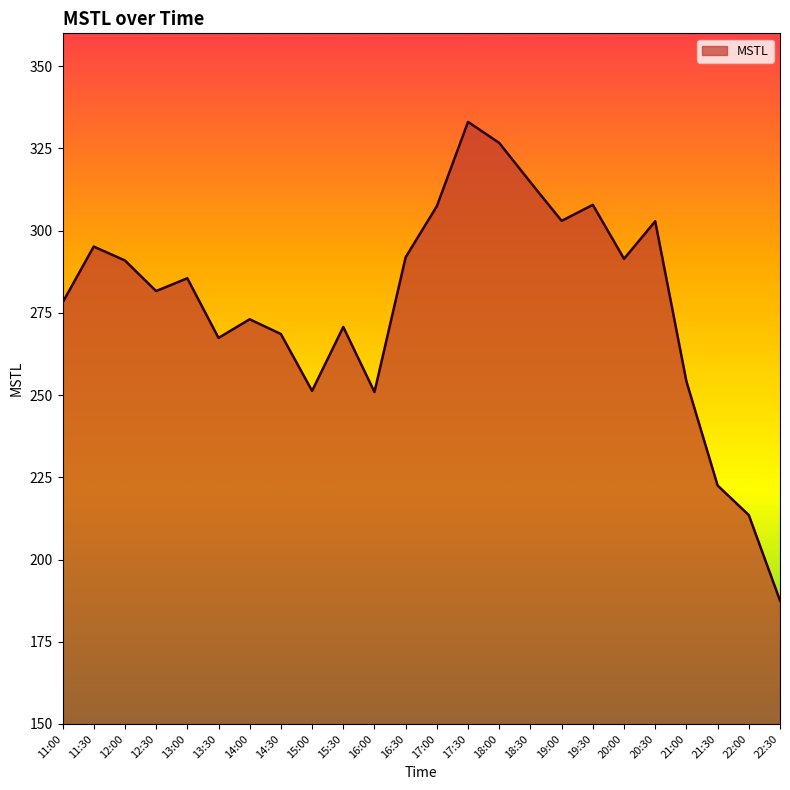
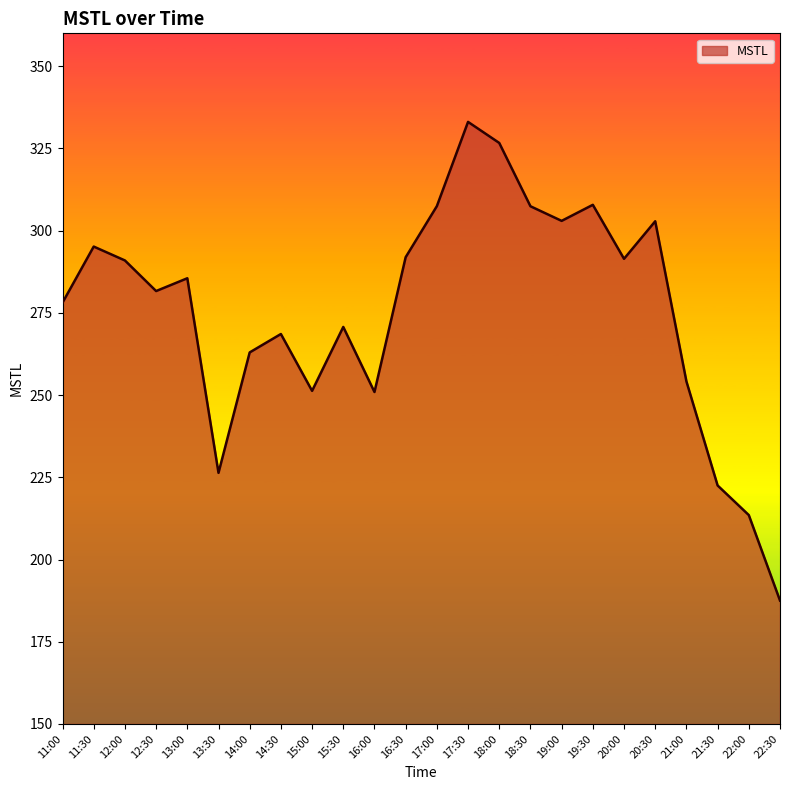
13:30: 267 -> 226
14:00: 273 -> 263
18:30: 315 -> 307
